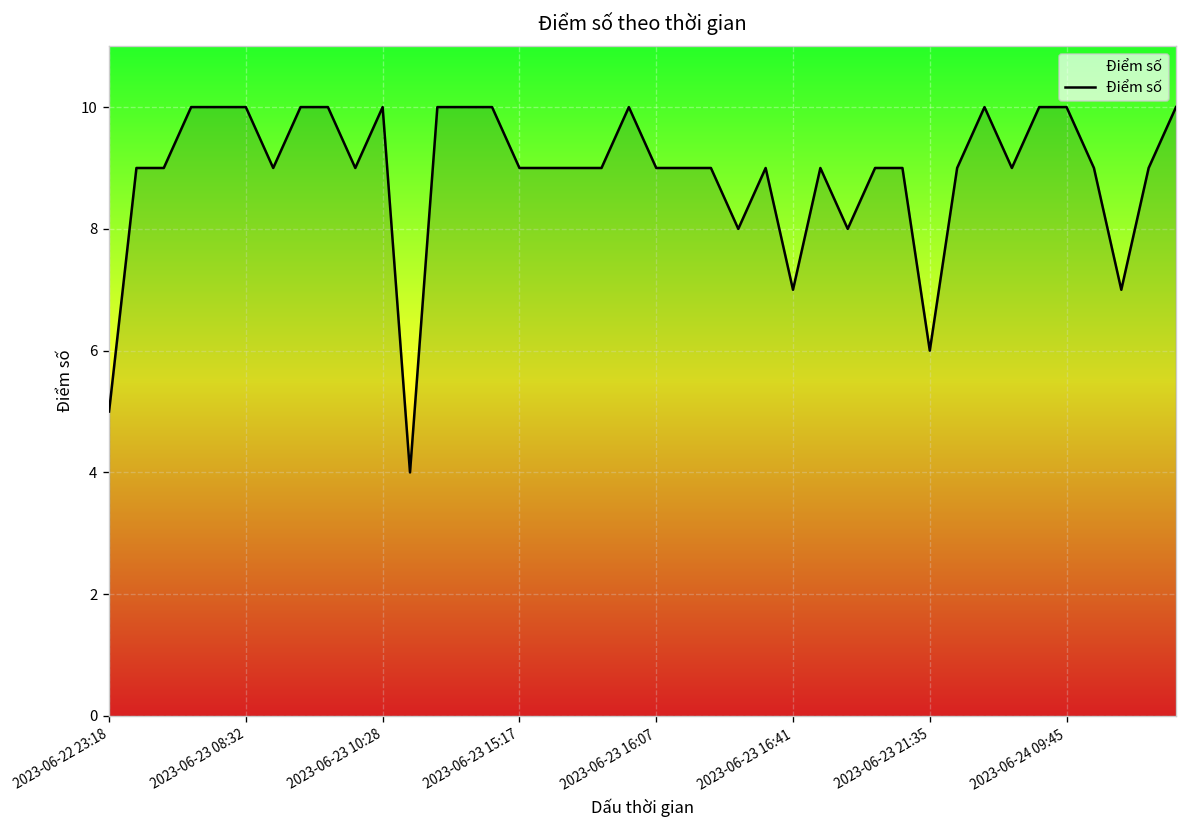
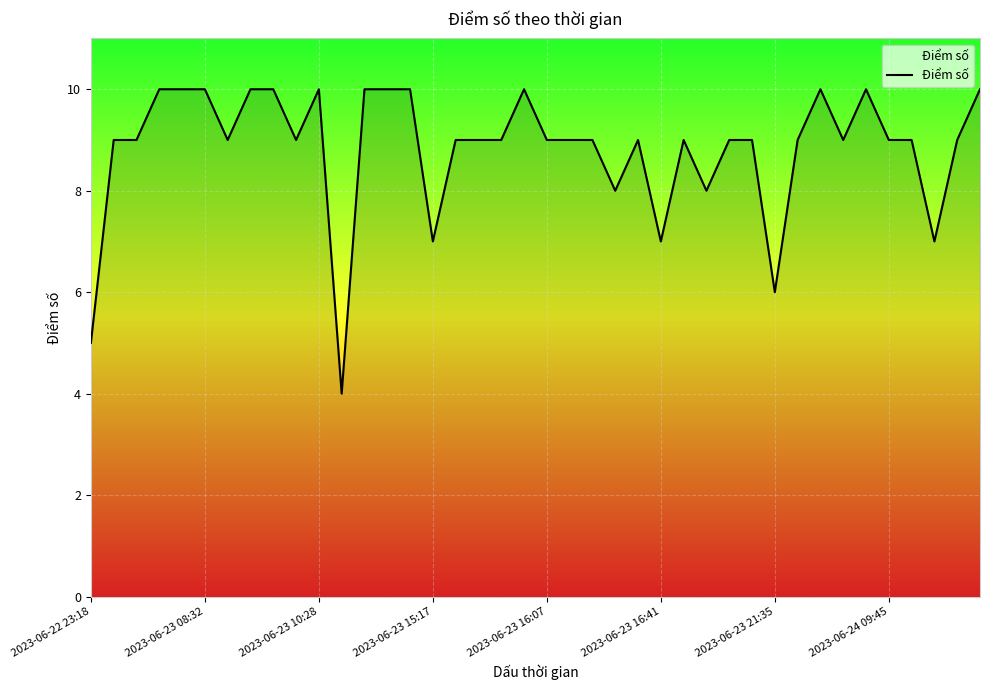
2023-06-23 15:17: 9 -> 7
2023-06-24 09:45: 10 -> 9
